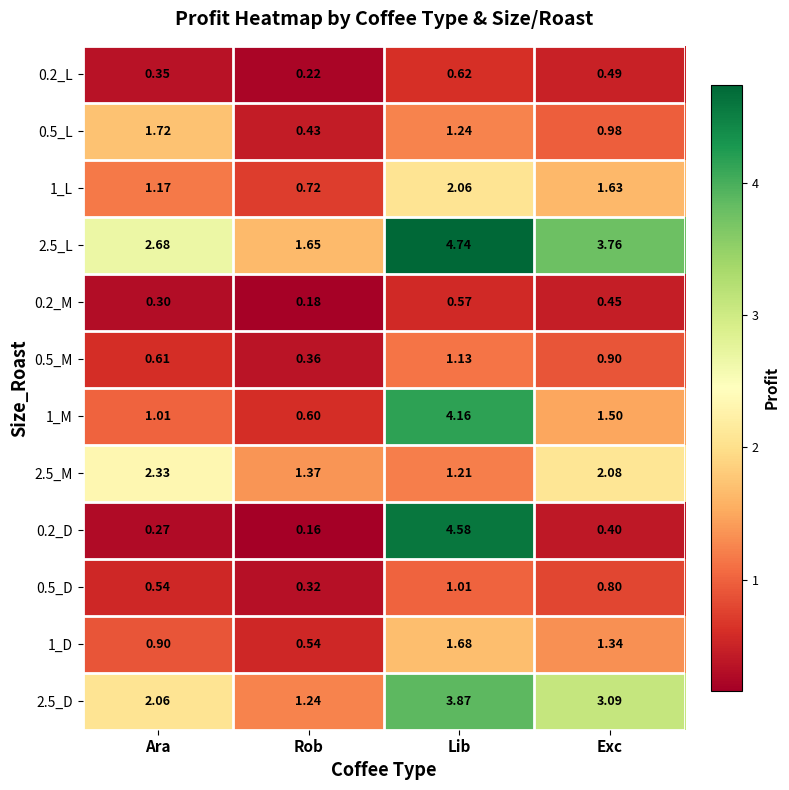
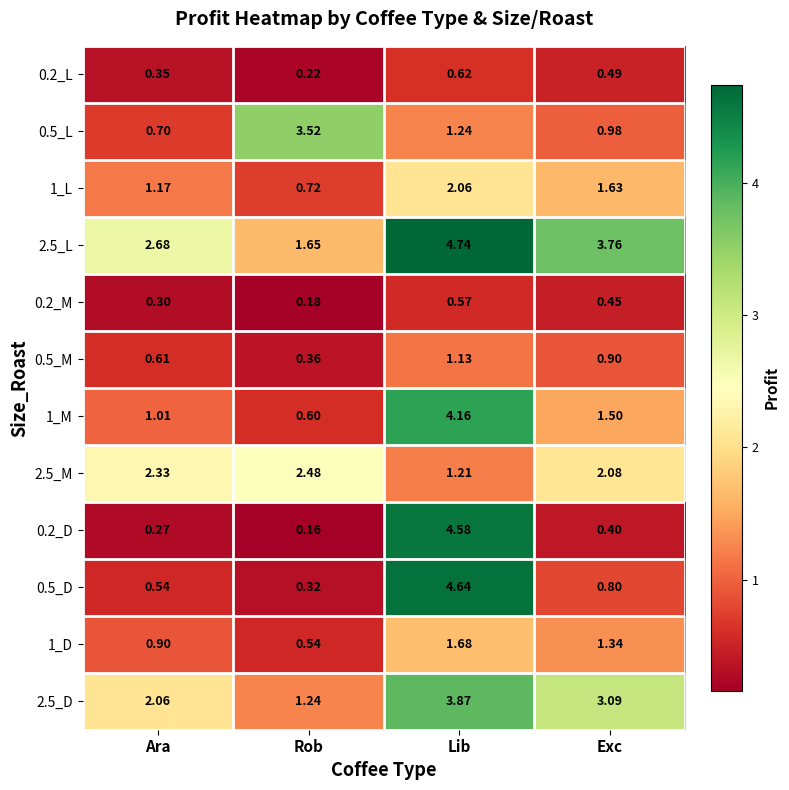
0.5_L, Ara: 1.72 -> 0.70
0.5_L, Rob: 0.43 -> 3.52
2.5_M, Rob: 1.37 -> 2.48
0.5_D, Lib: 1.01 -> 4.64
